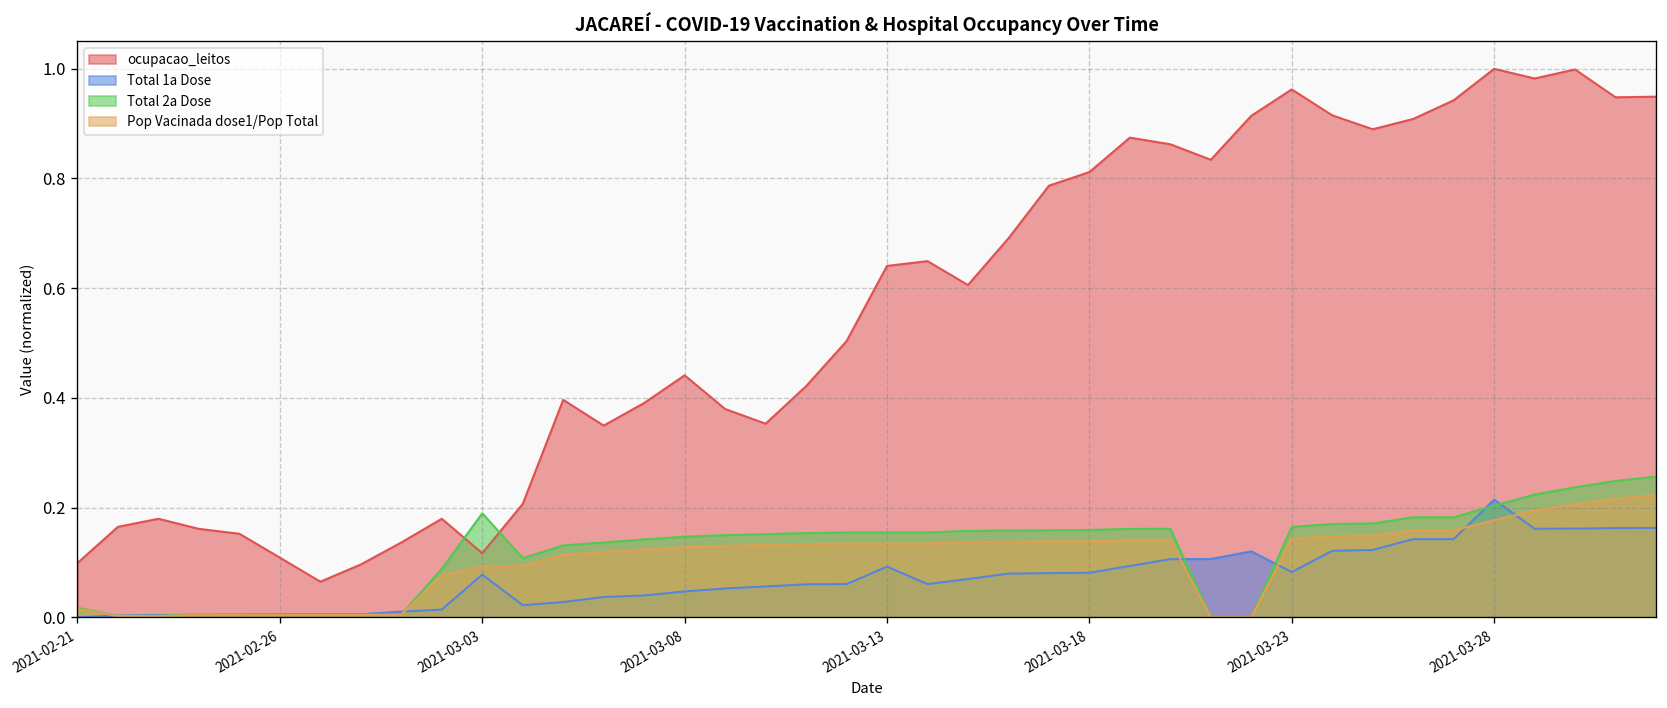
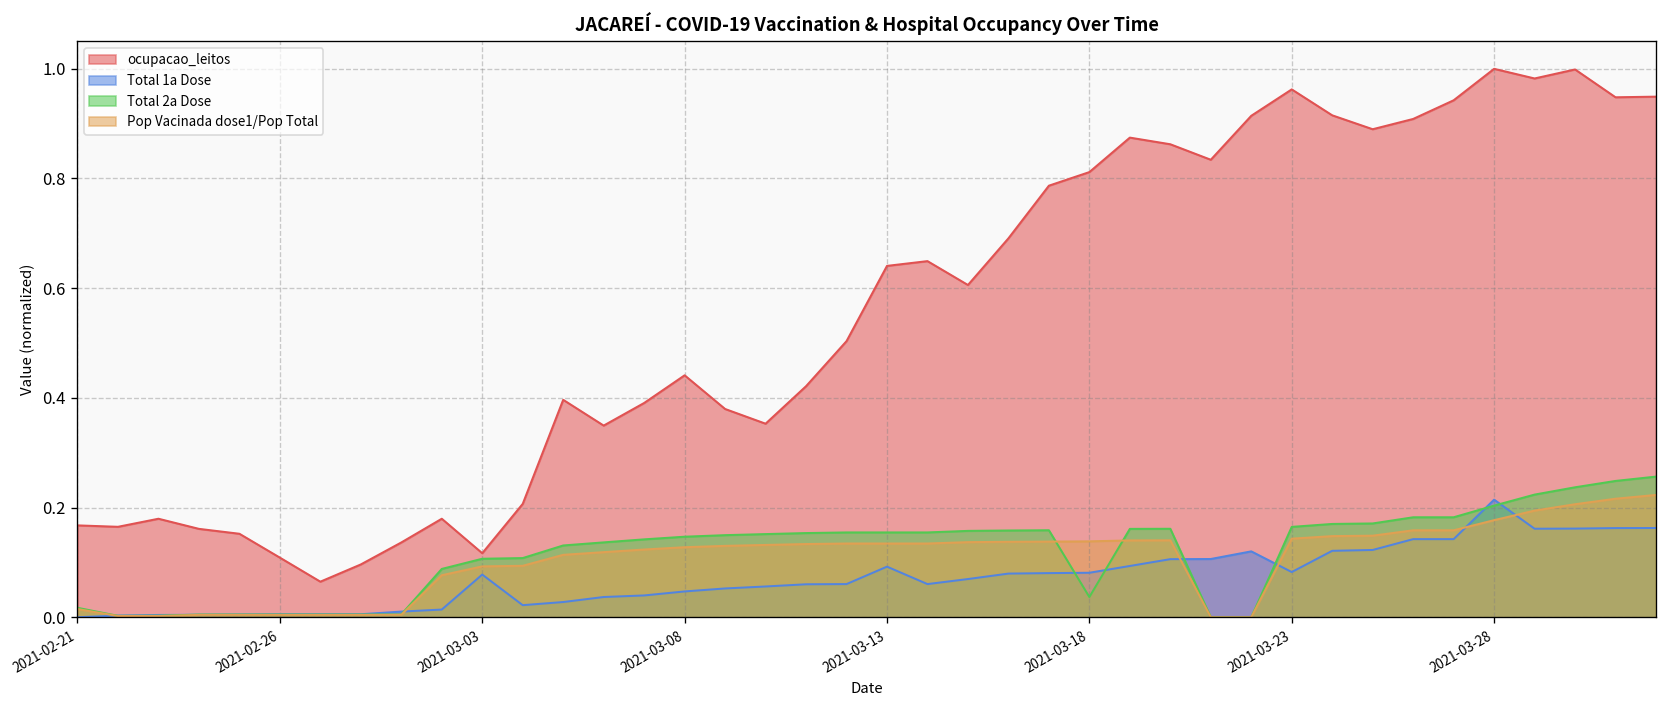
ocupacao_leitos, 2021-02-21: 0.10 -> 0.17
Total 2a Dose, 2021-03-03: 0.19 -> 0.11
Total 2a Dose, 2021-03-18: 0.16 -> 0.04
